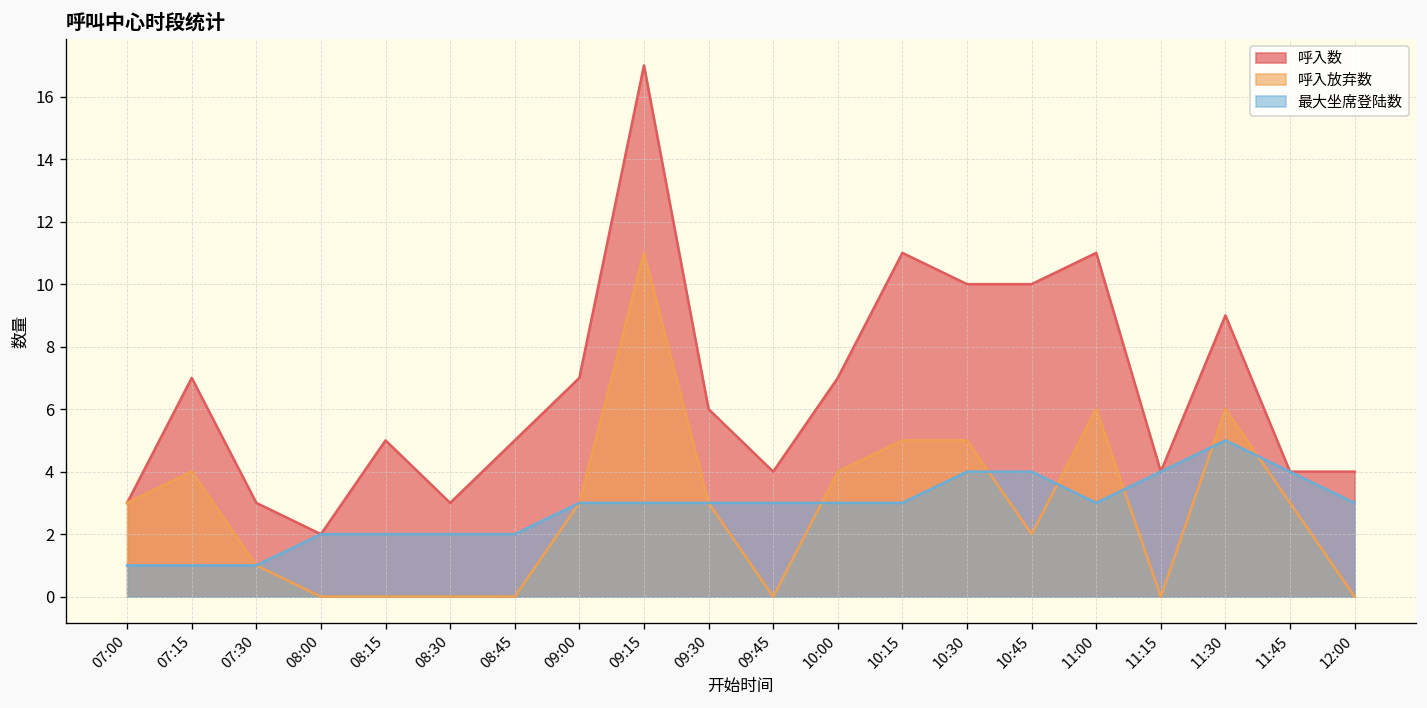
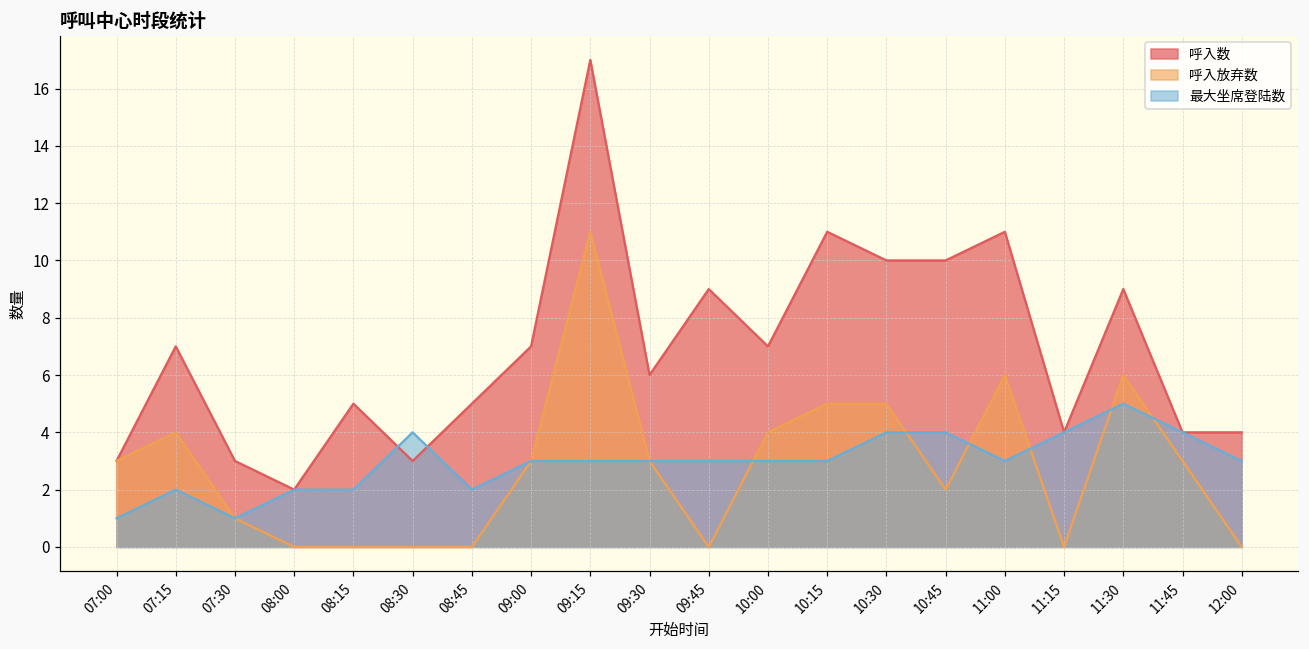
最大坐席登陆数, 07:15: 1 -> 2
最大坐席登陆数, 08:30: 2 -> 4
呼入数, 09:45: 4 -> 9
